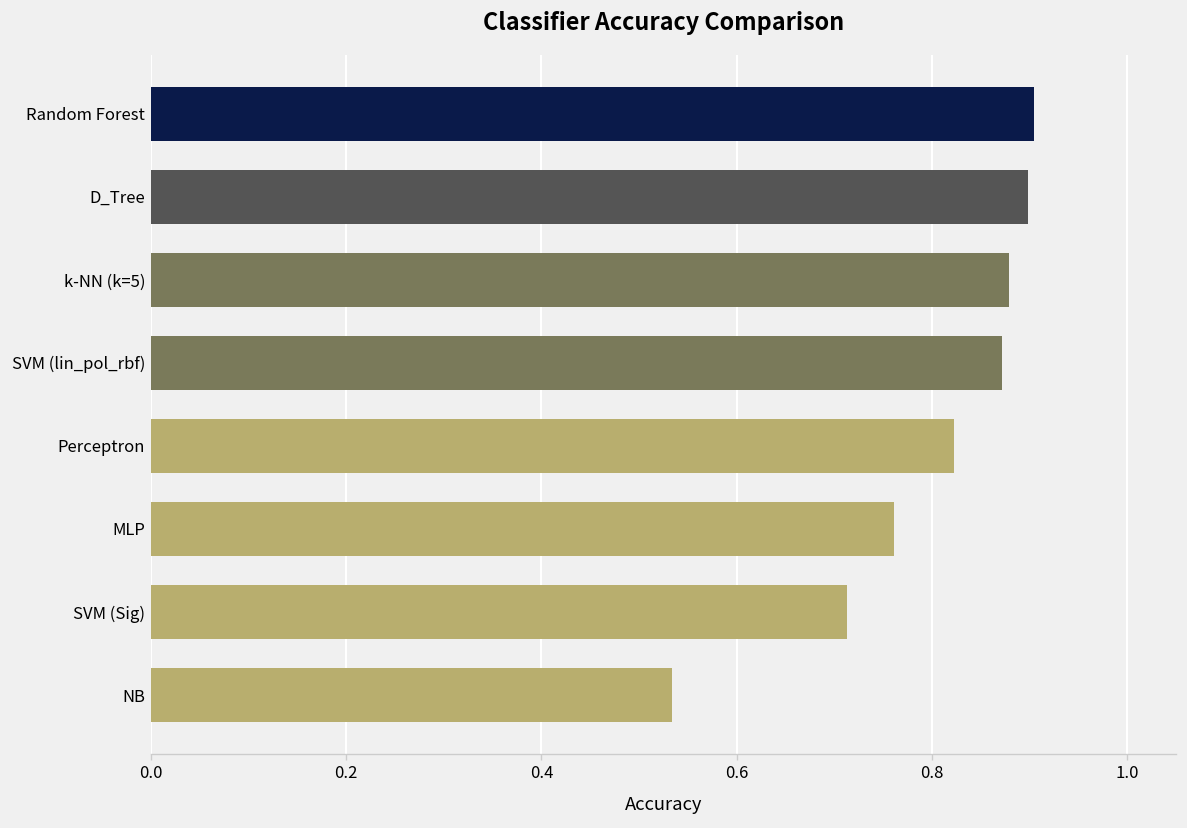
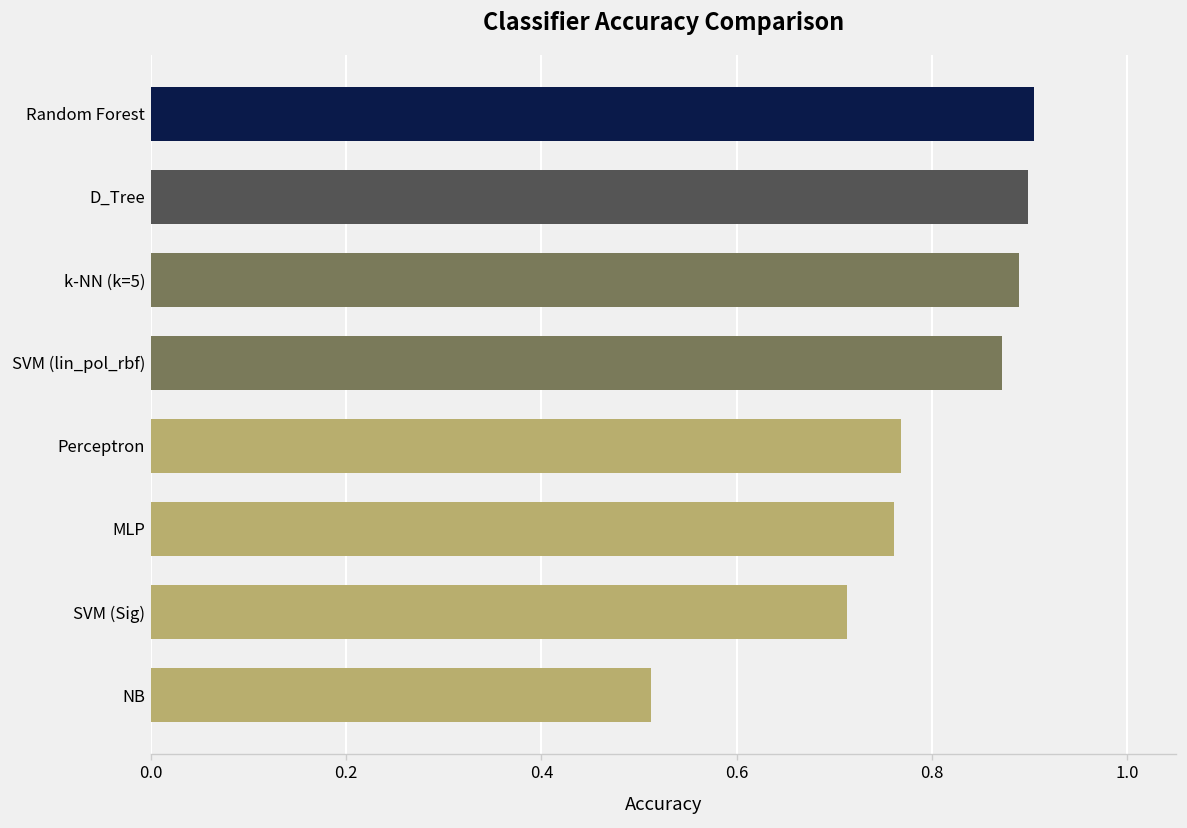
k-NN (k=5): 0.88 -> 0.89
Perceptron: 0.82 -> 0.77
NB: 0.53 -> 0.51
